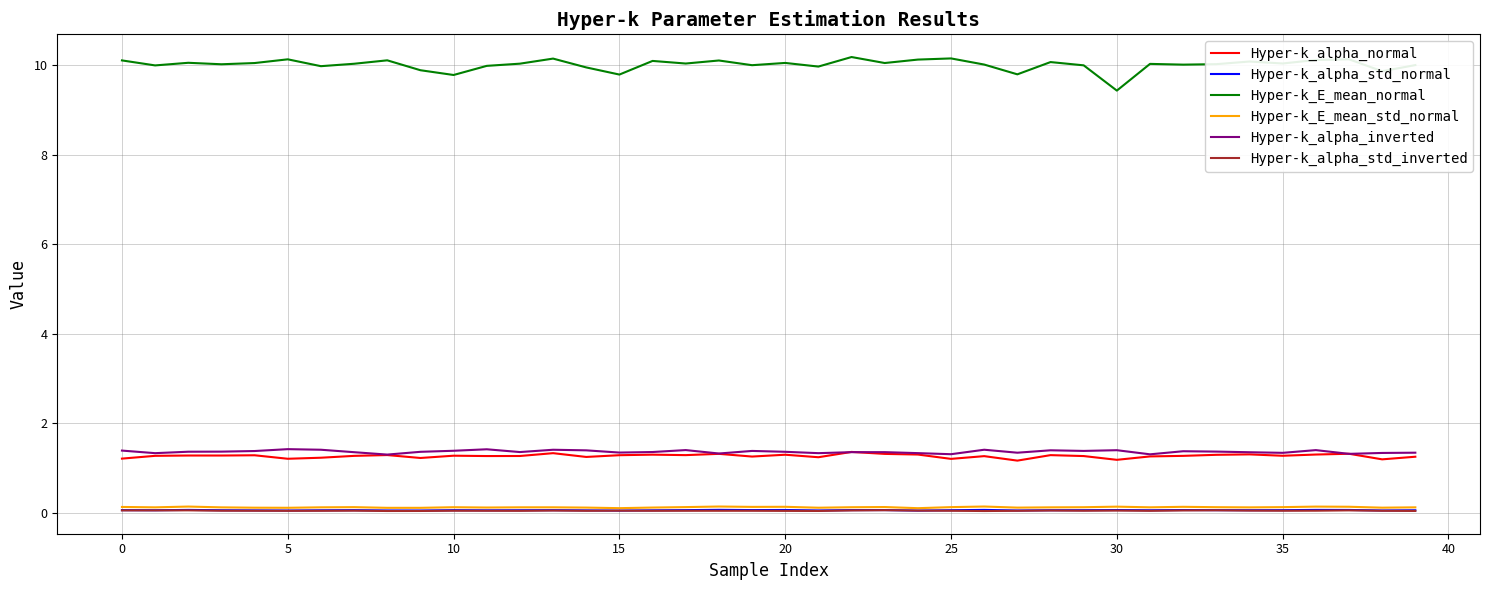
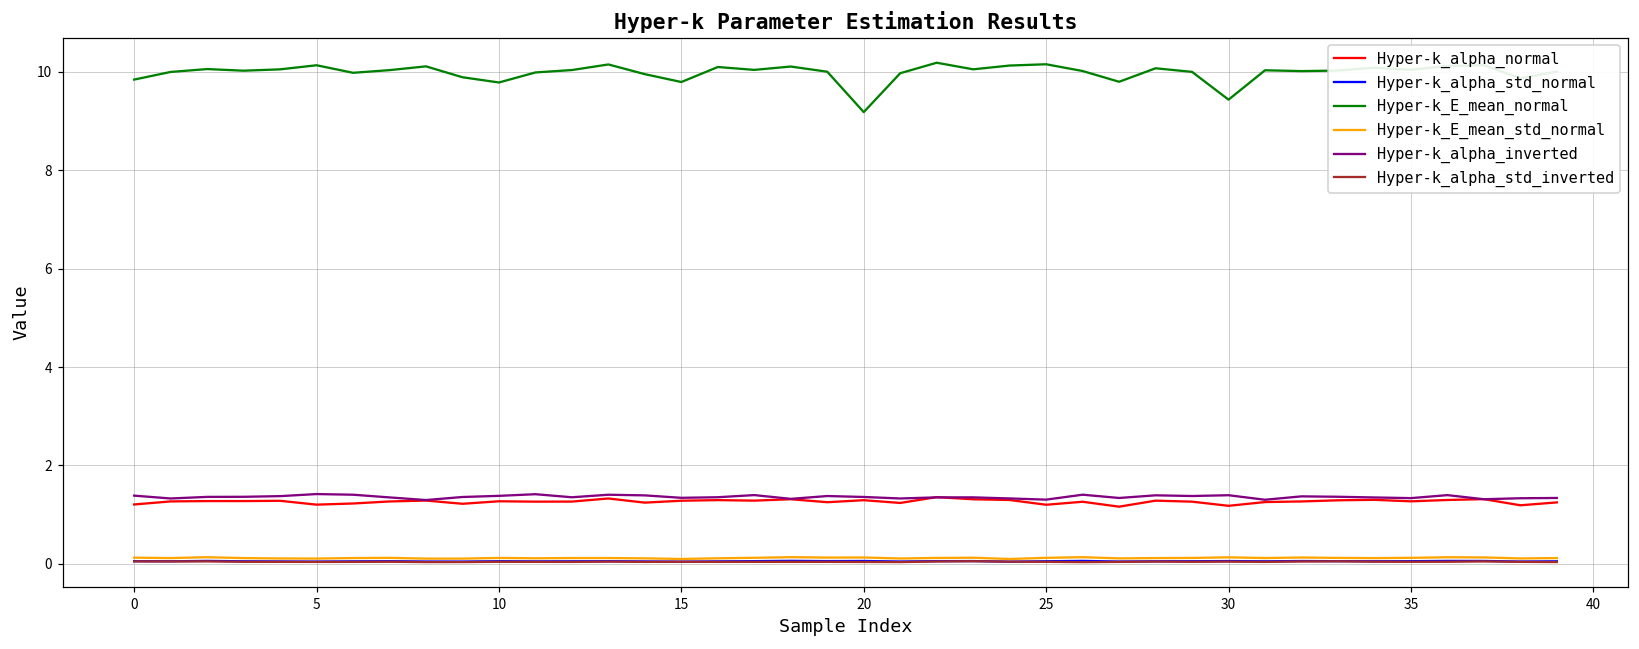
Hyper-k_E_mean_normal, 0: 10.1 -> 9.8
Hyper-k_E_mean_normal, 20: 10.1 -> 9.2
